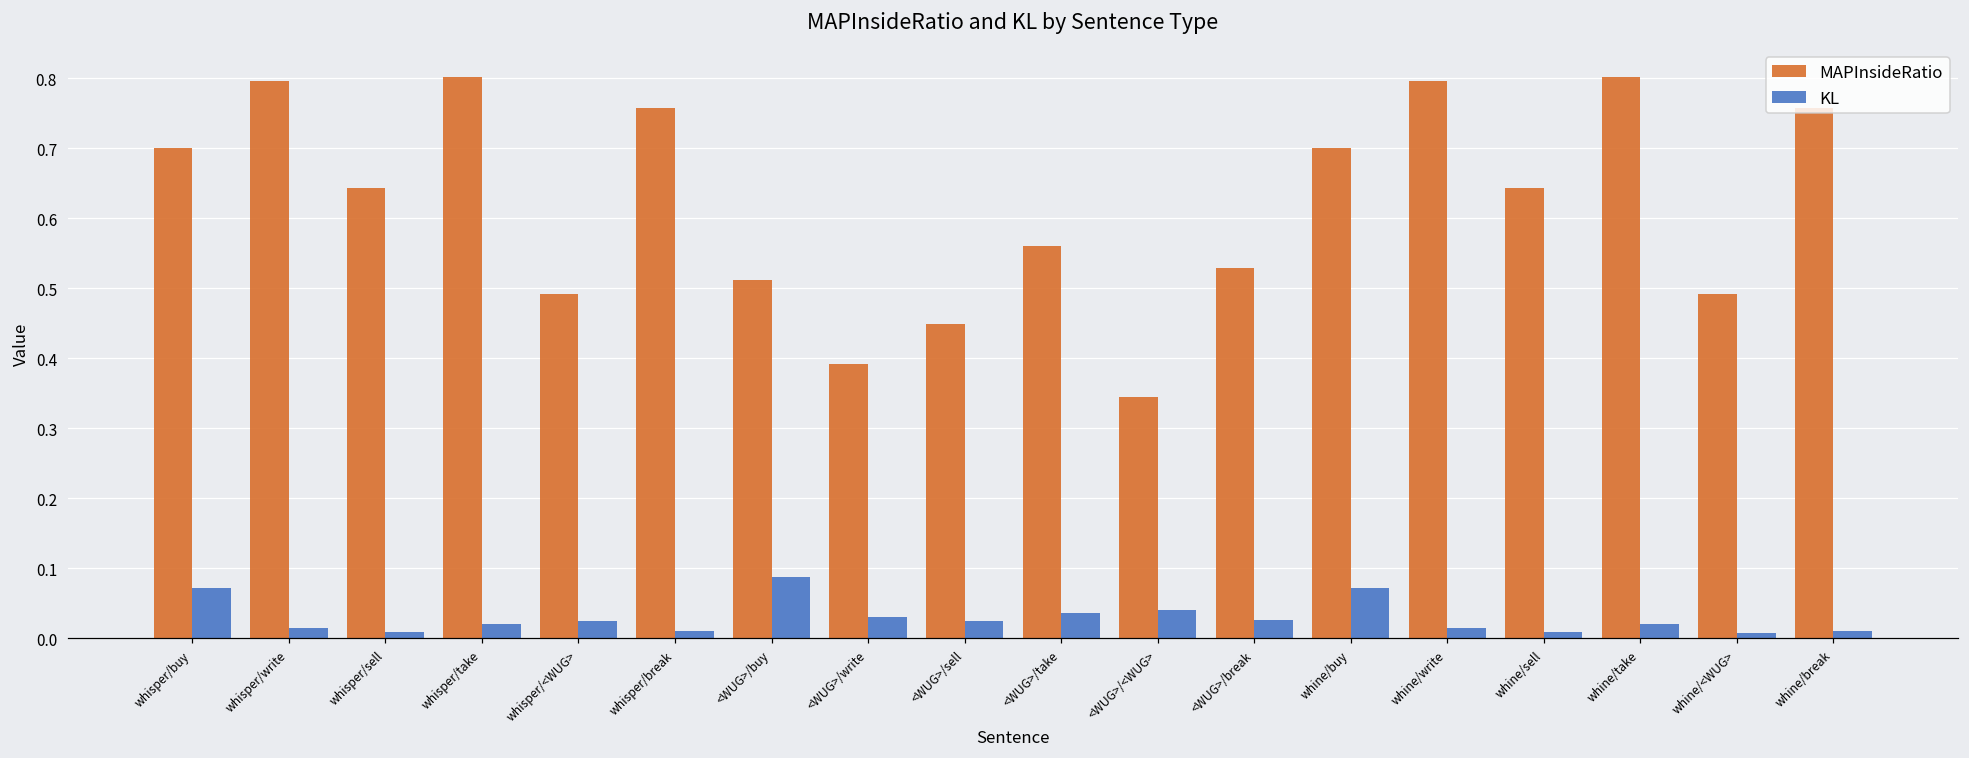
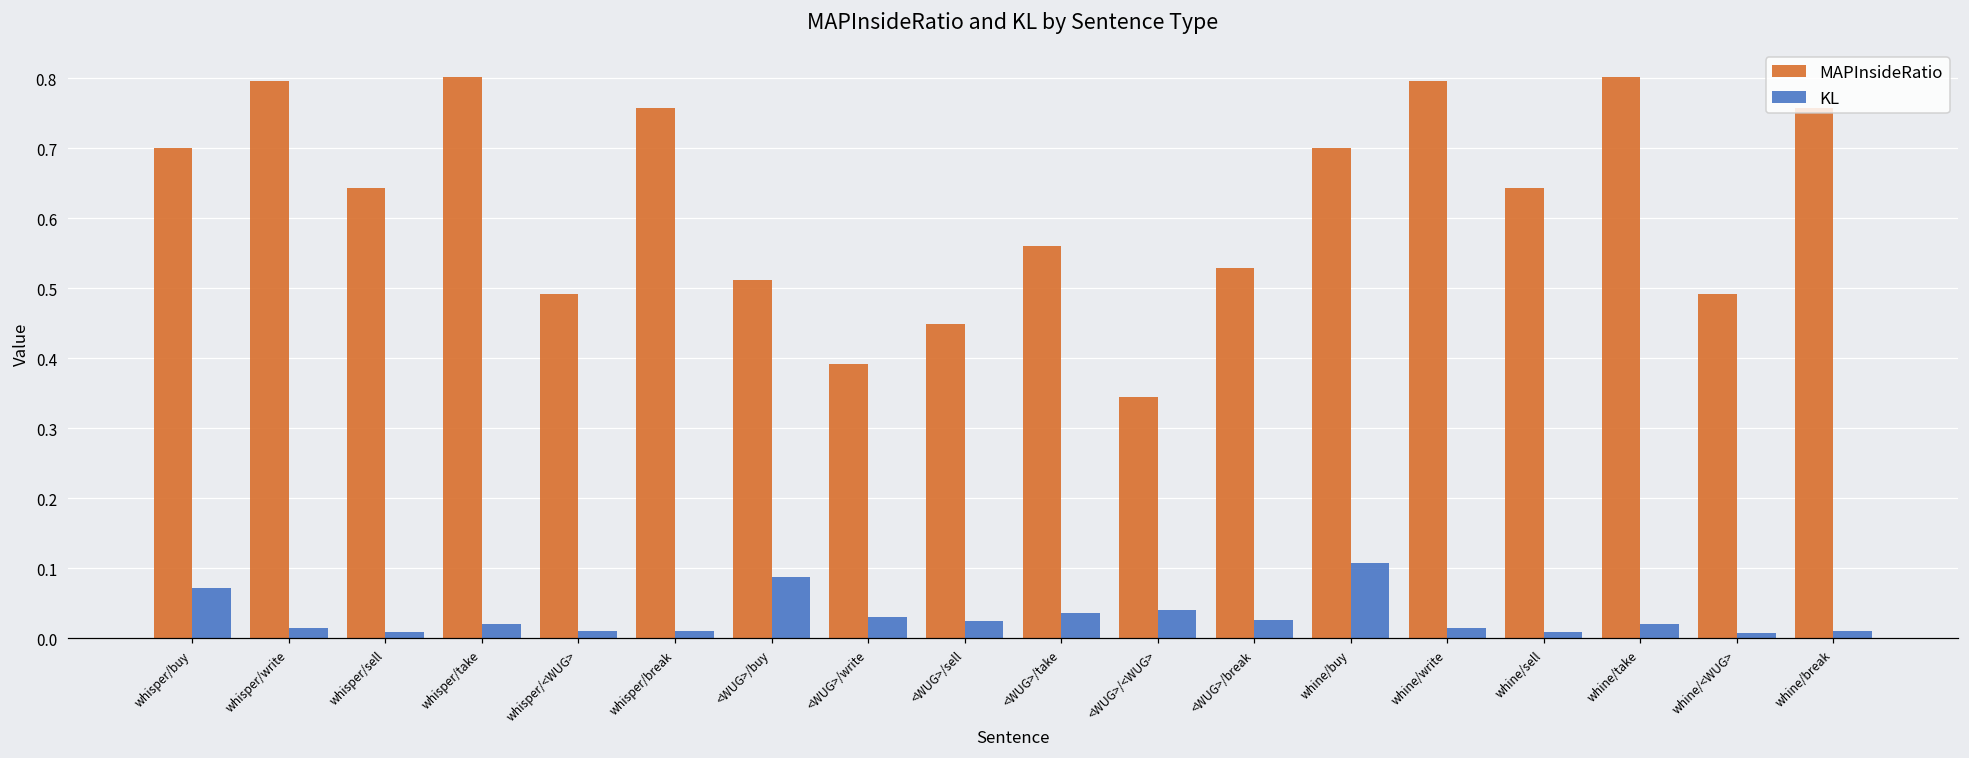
KL, whisper/<WUG>: 0.03 -> 0.01
KL, whine/buy: 0.07 -> 0.11
